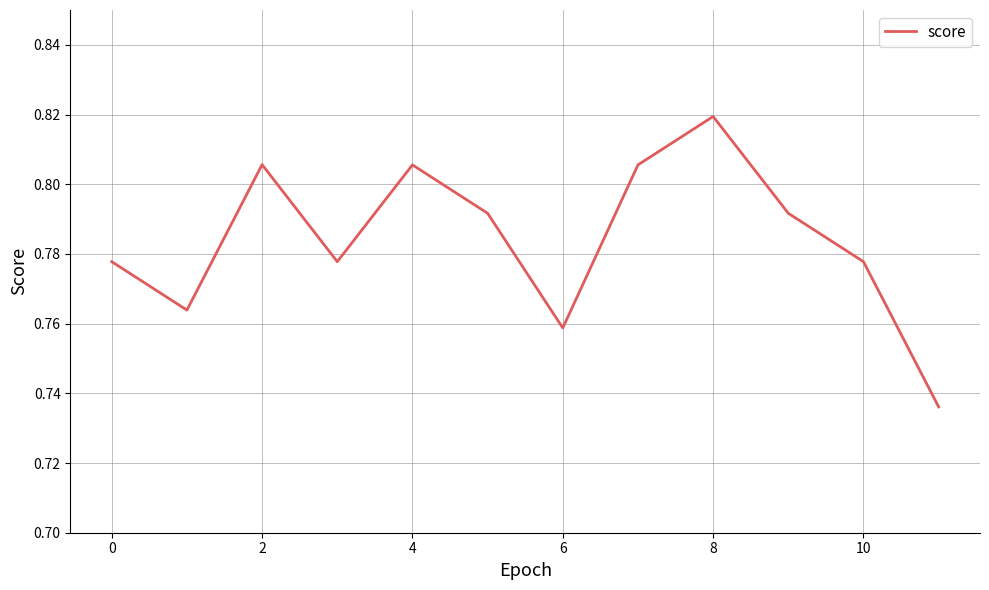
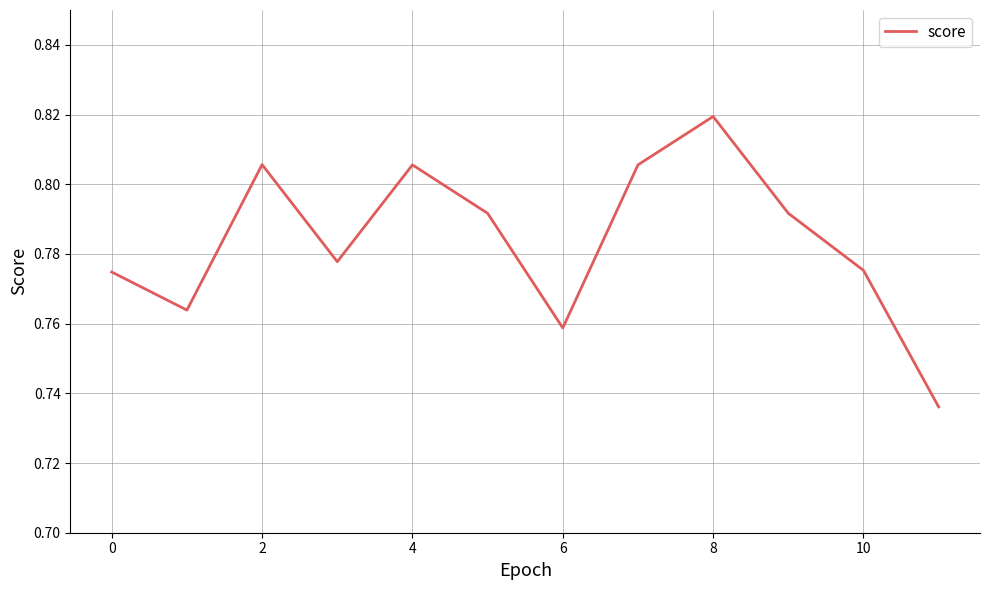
0: 0.778 -> 0.775
10: 0.778 -> 0.775
